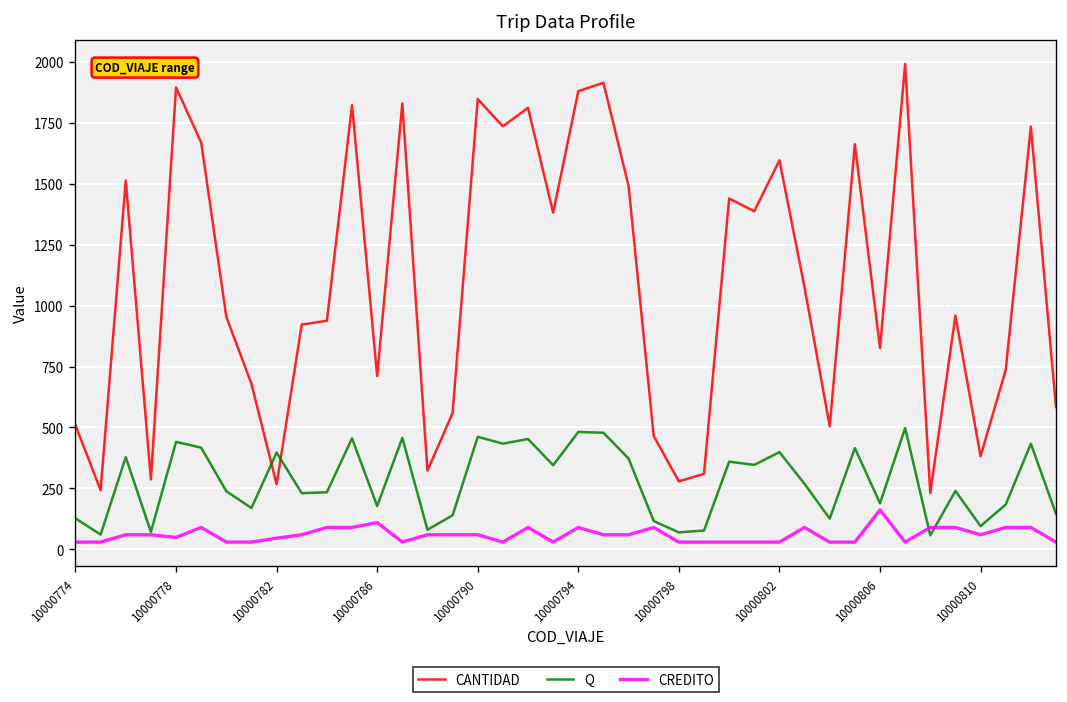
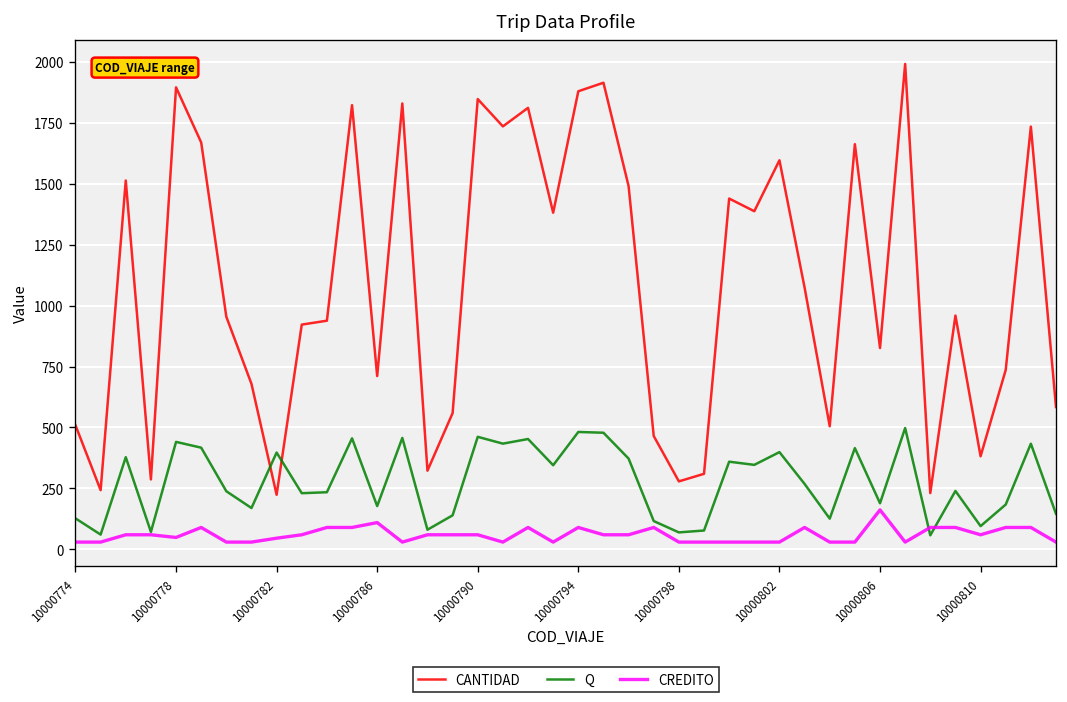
CANTIDAD, 10000782: 270 -> 220
